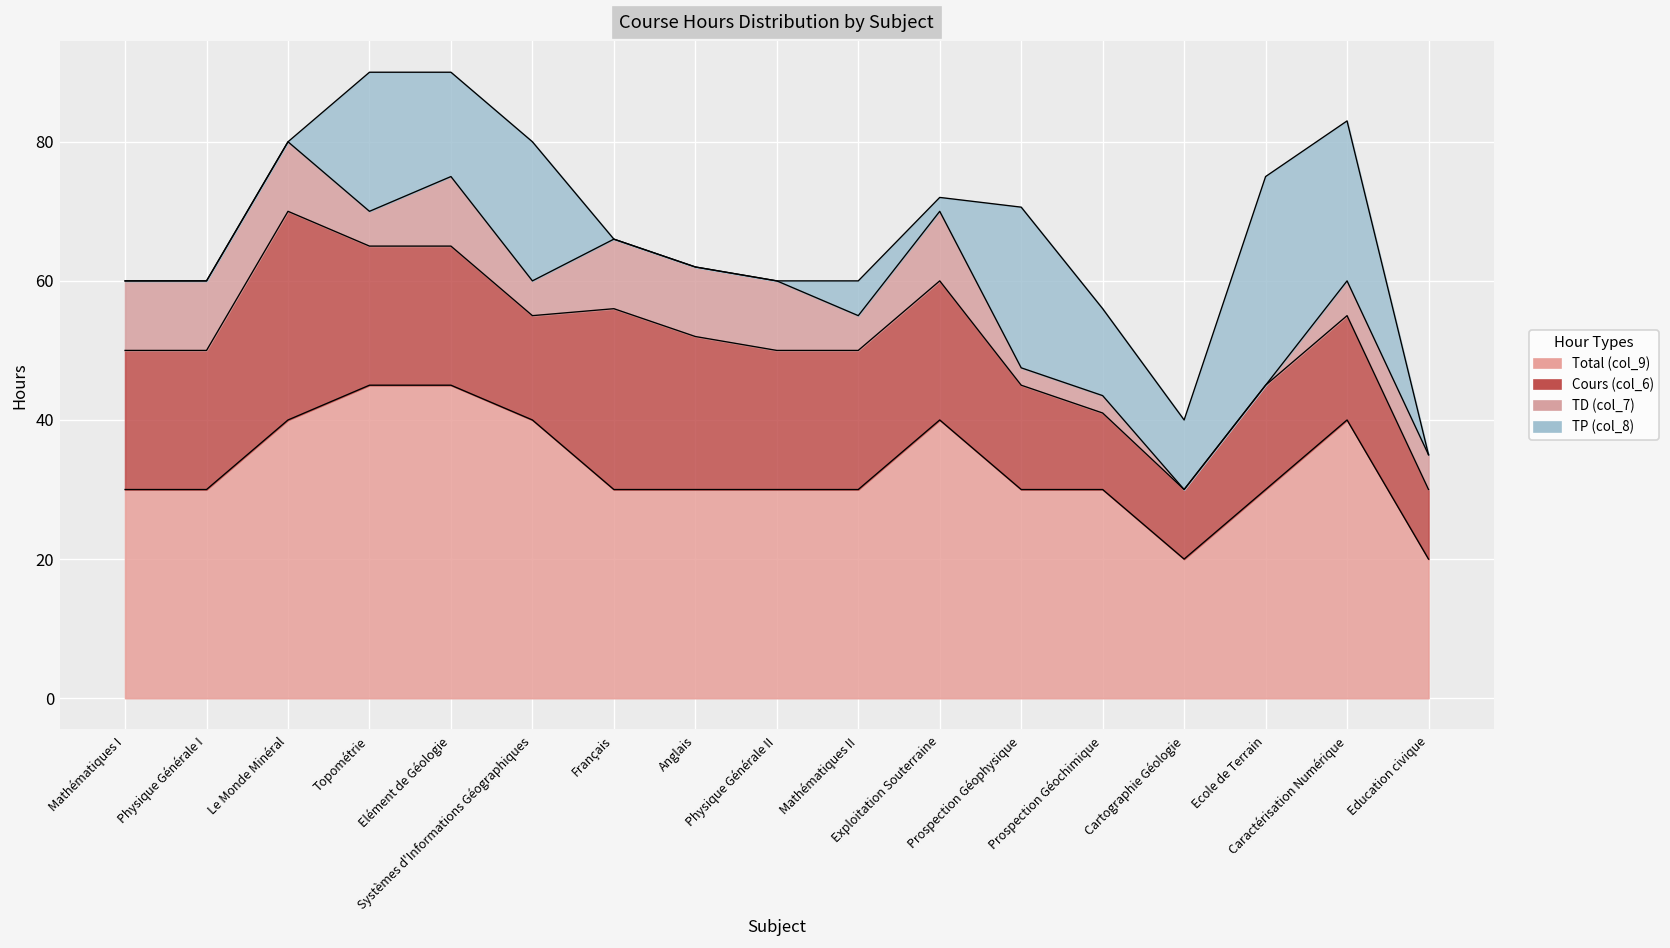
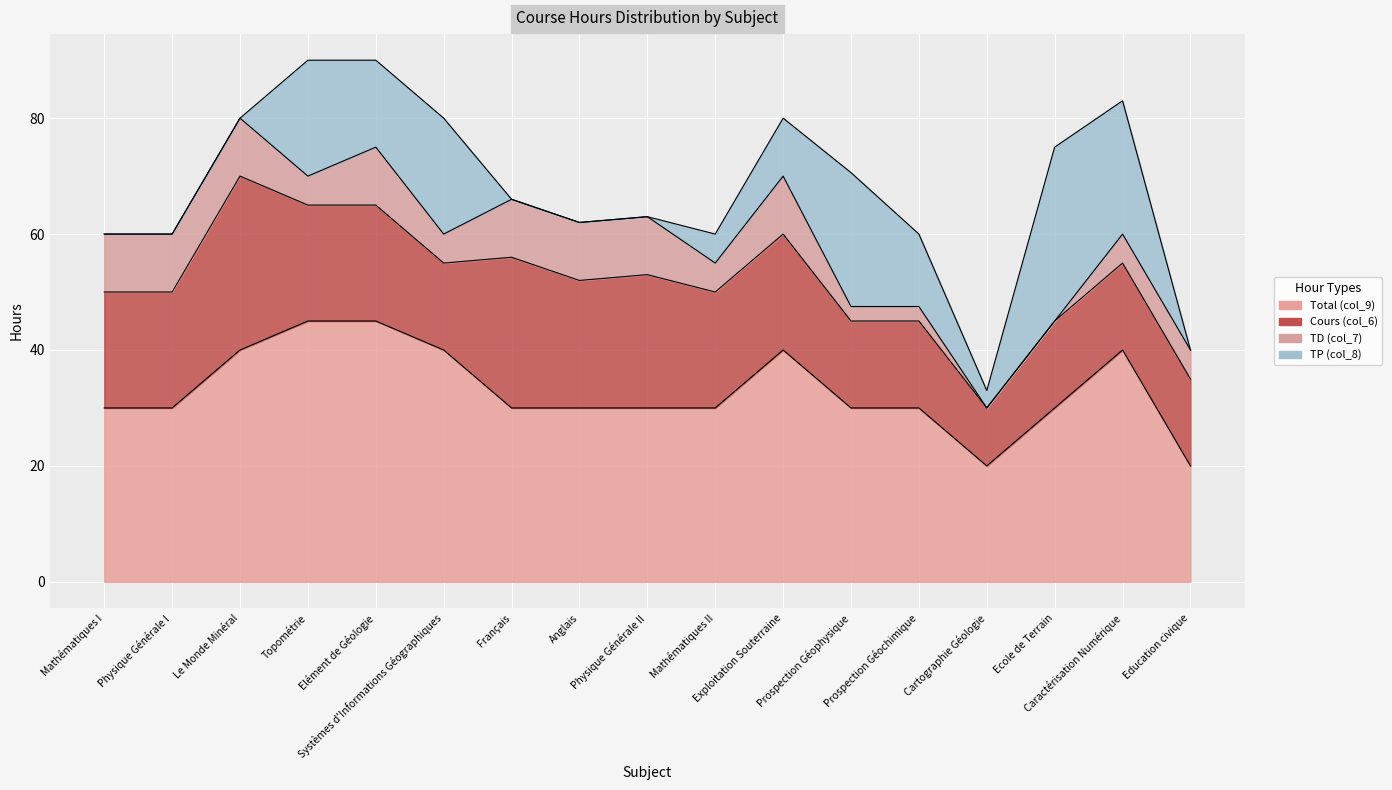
Cours (col_6), Physique Générale II: 20 -> 23
TP (col_8), Exploitation Souterraine: 2 -> 10
Cours (col_6), Prospection Géochimique: 11 -> 15
TP (col_8), Cartographie Géologie: 10 -> 3
Cours (col_6), Education civique: 10 -> 15
